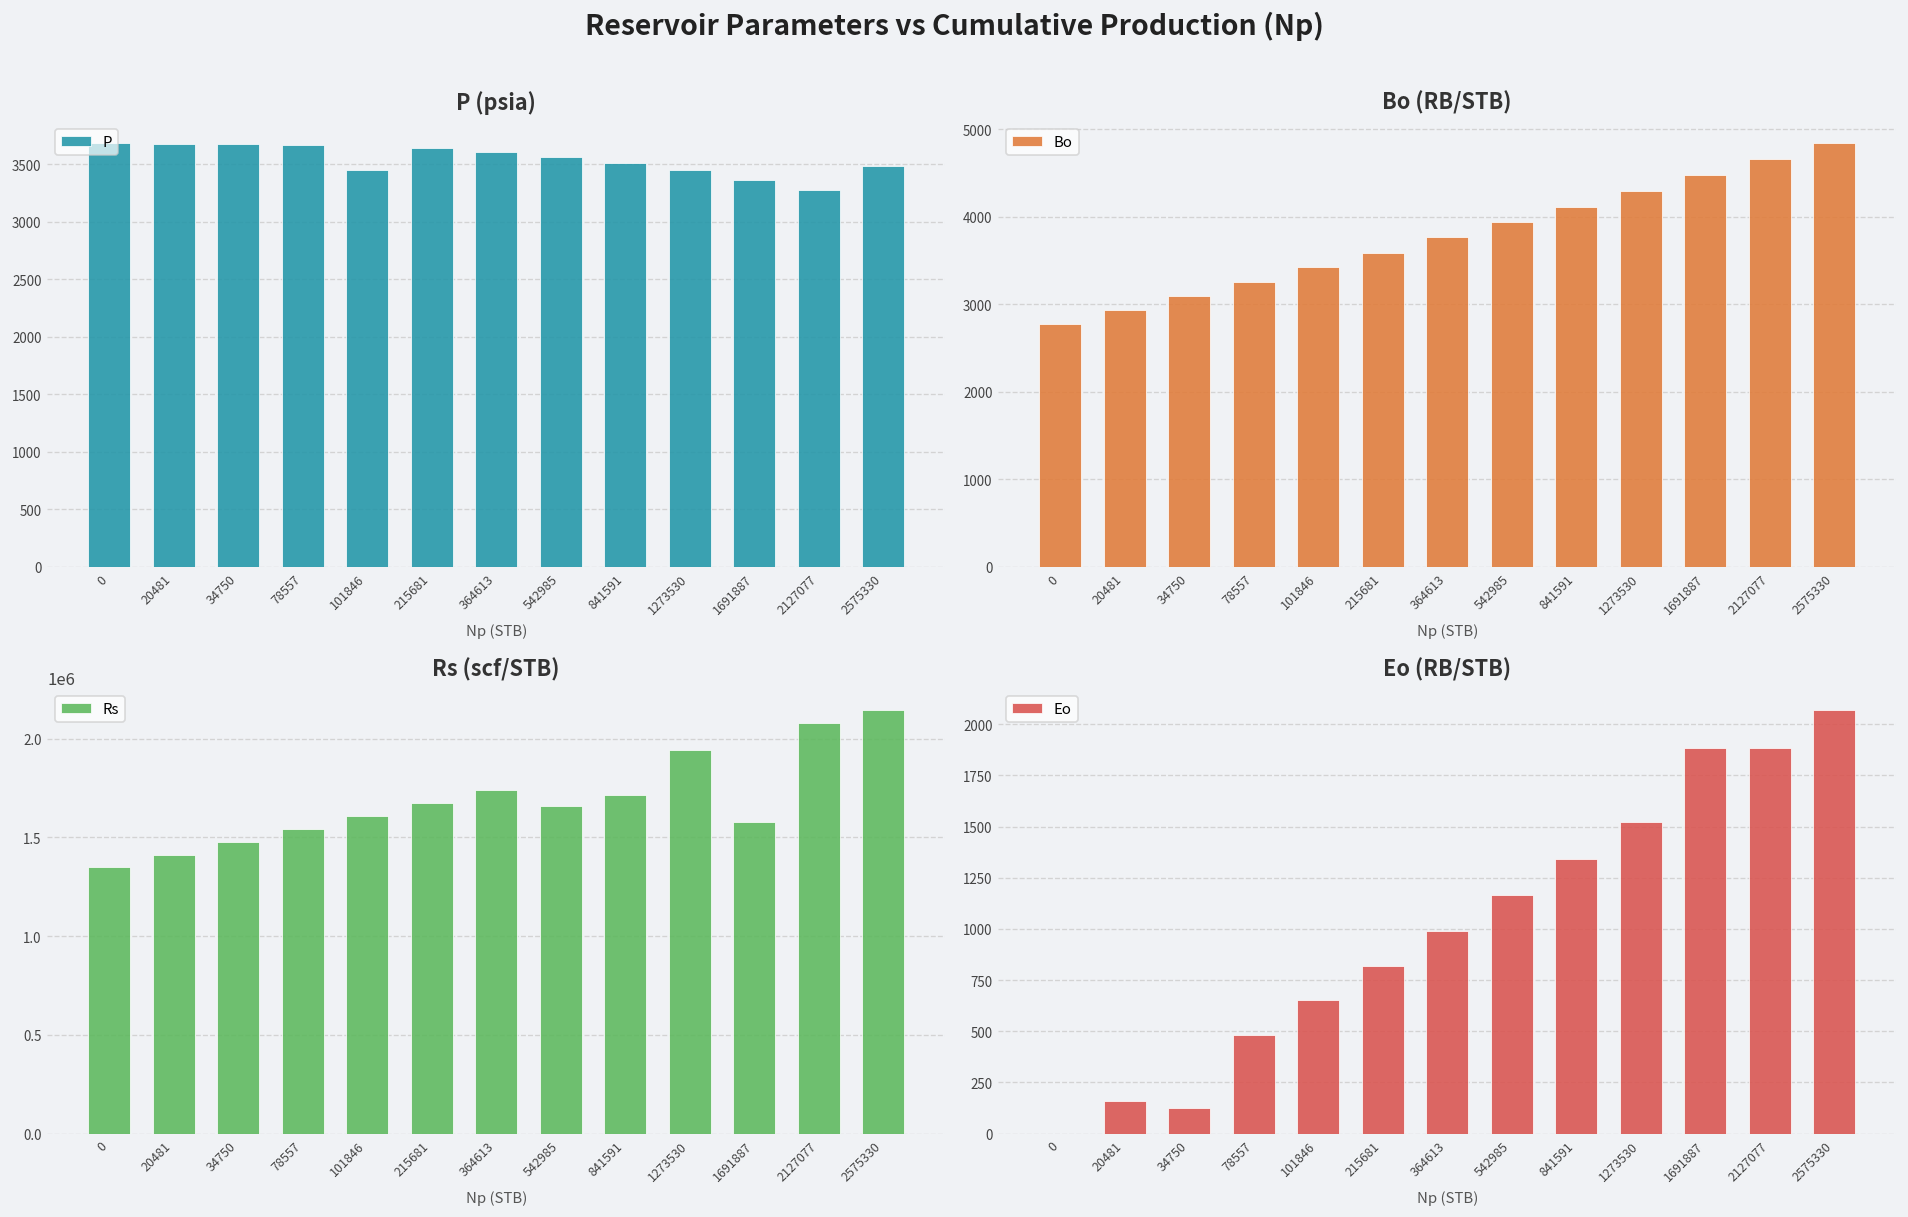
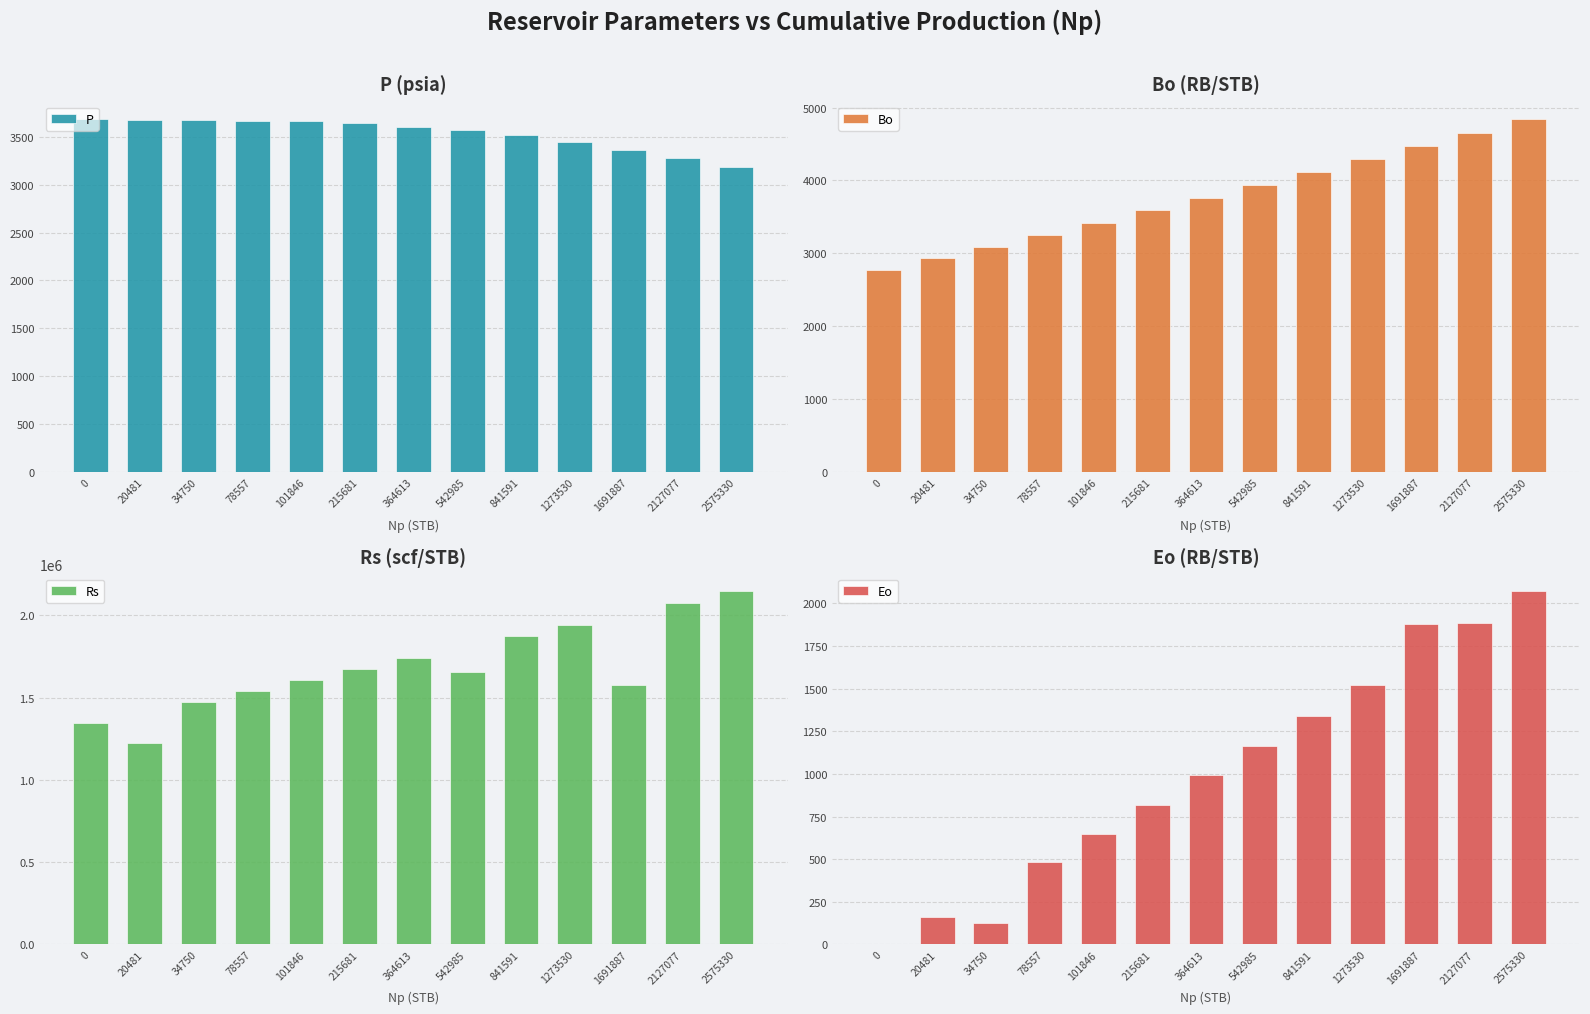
P (psia), 101846: 3500 -> 3700
P (psia), 2575330: 3500 -> 3200
Rs (scf/STB), 20481: 1410000 -> 1220000
Rs (scf/STB), 841591: 1710000 -> 1870000
